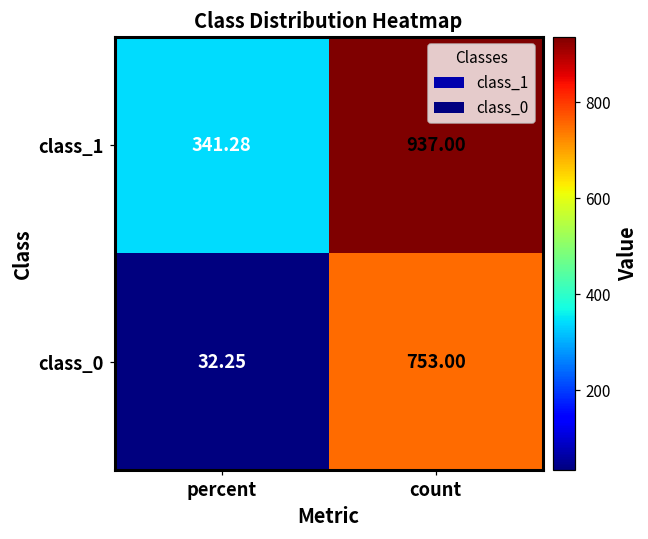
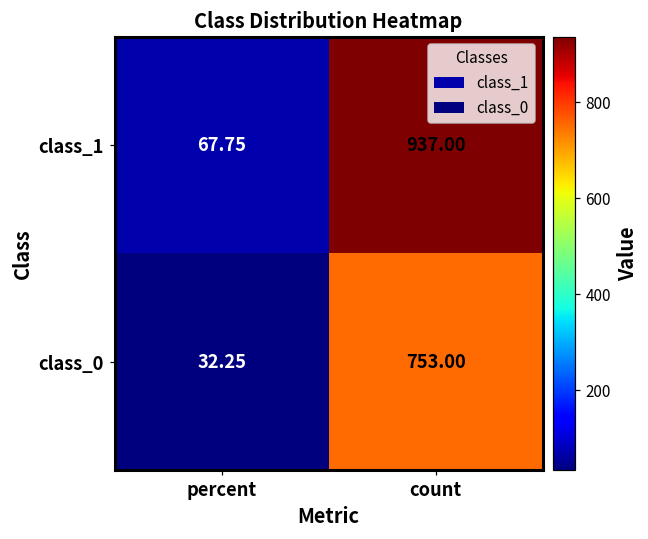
class_1, percent: 341.28 -> 67.75
